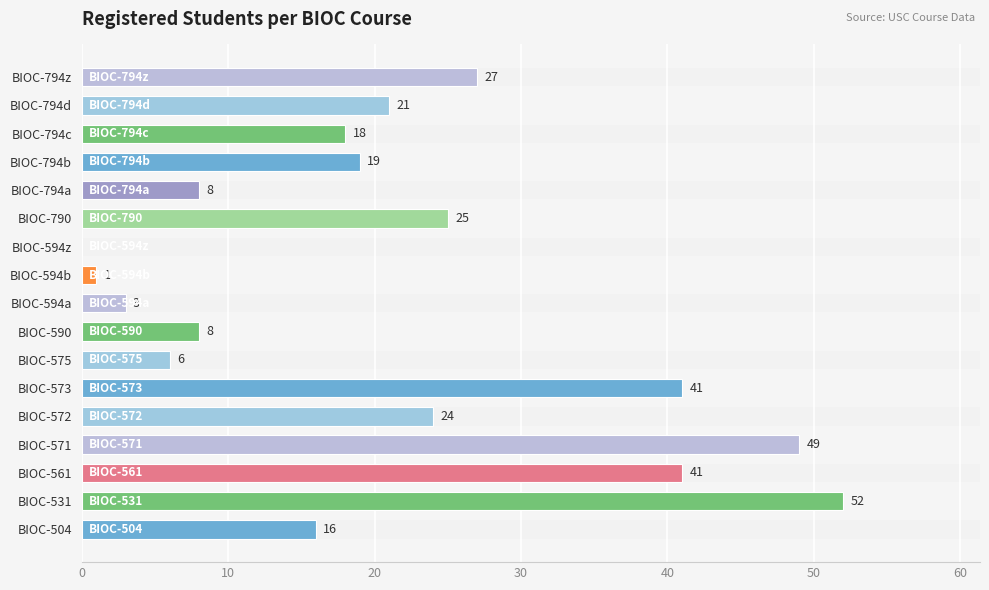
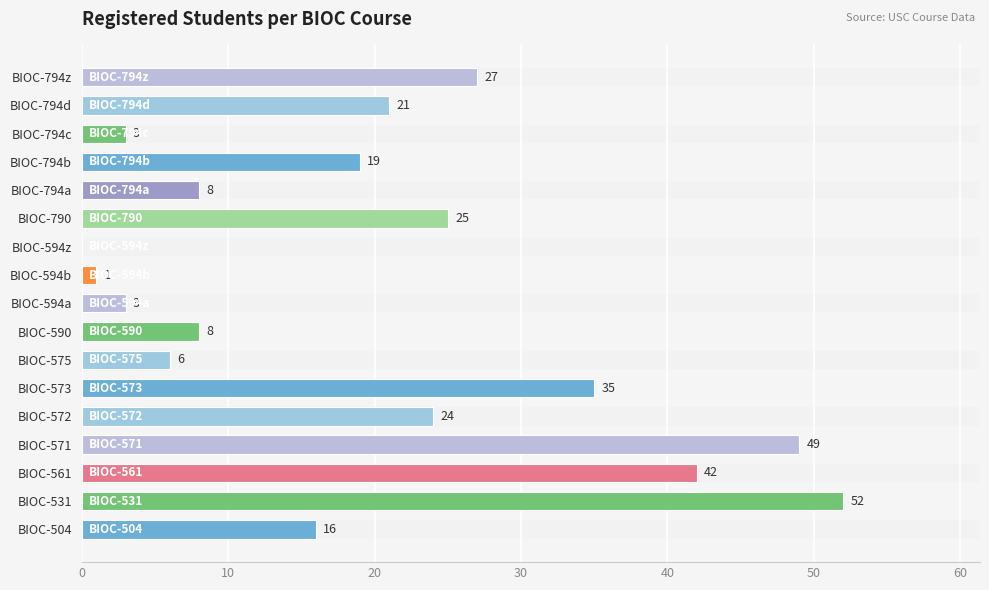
BIOC-794c: 18 -> 3
BIOC-573: 41 -> 35
BIOC-561: 41 -> 42
